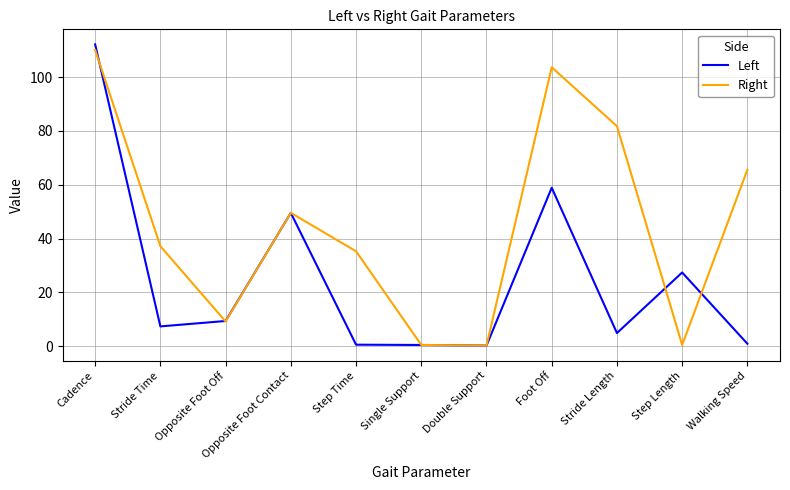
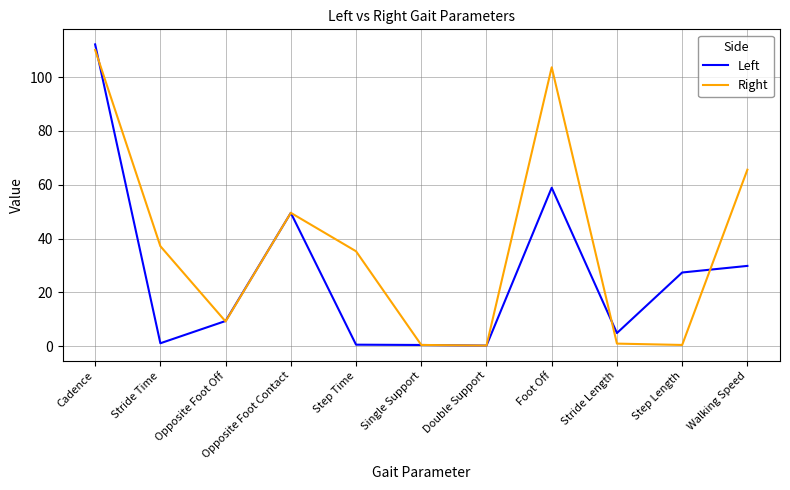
Left, Stride Time: 7 -> 1
Right, Stride Length: 82 -> 1
Left, Walking Speed: 1 -> 30
